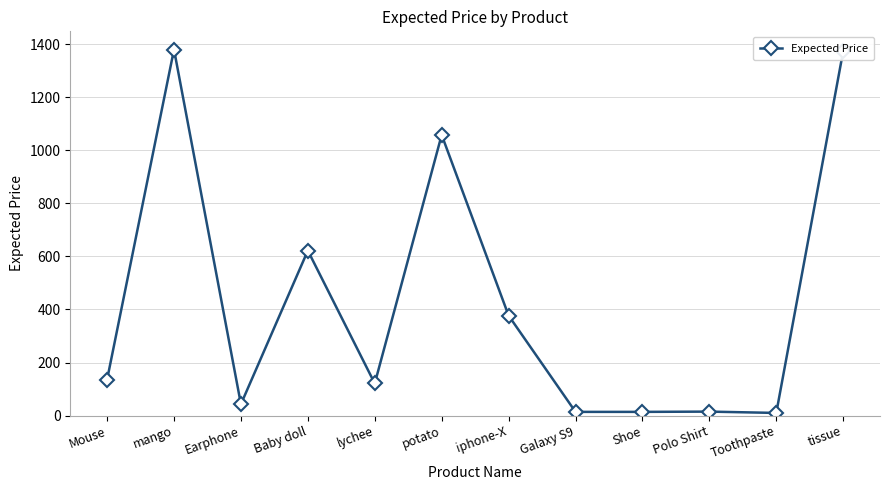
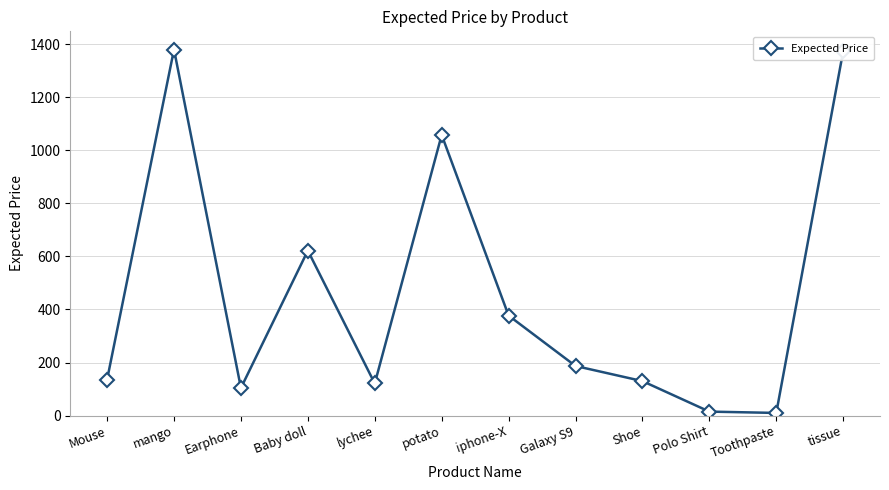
Earphone: 40 -> 100
Galaxy S9: 10 -> 190
Shoe: 10 -> 130
